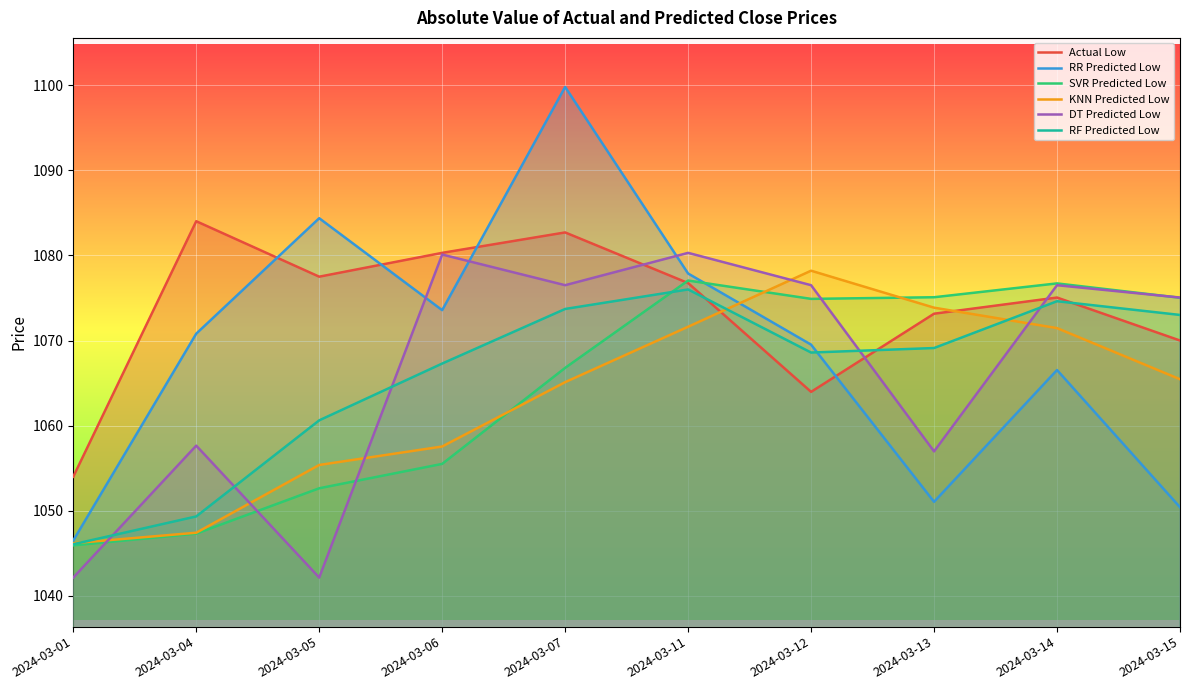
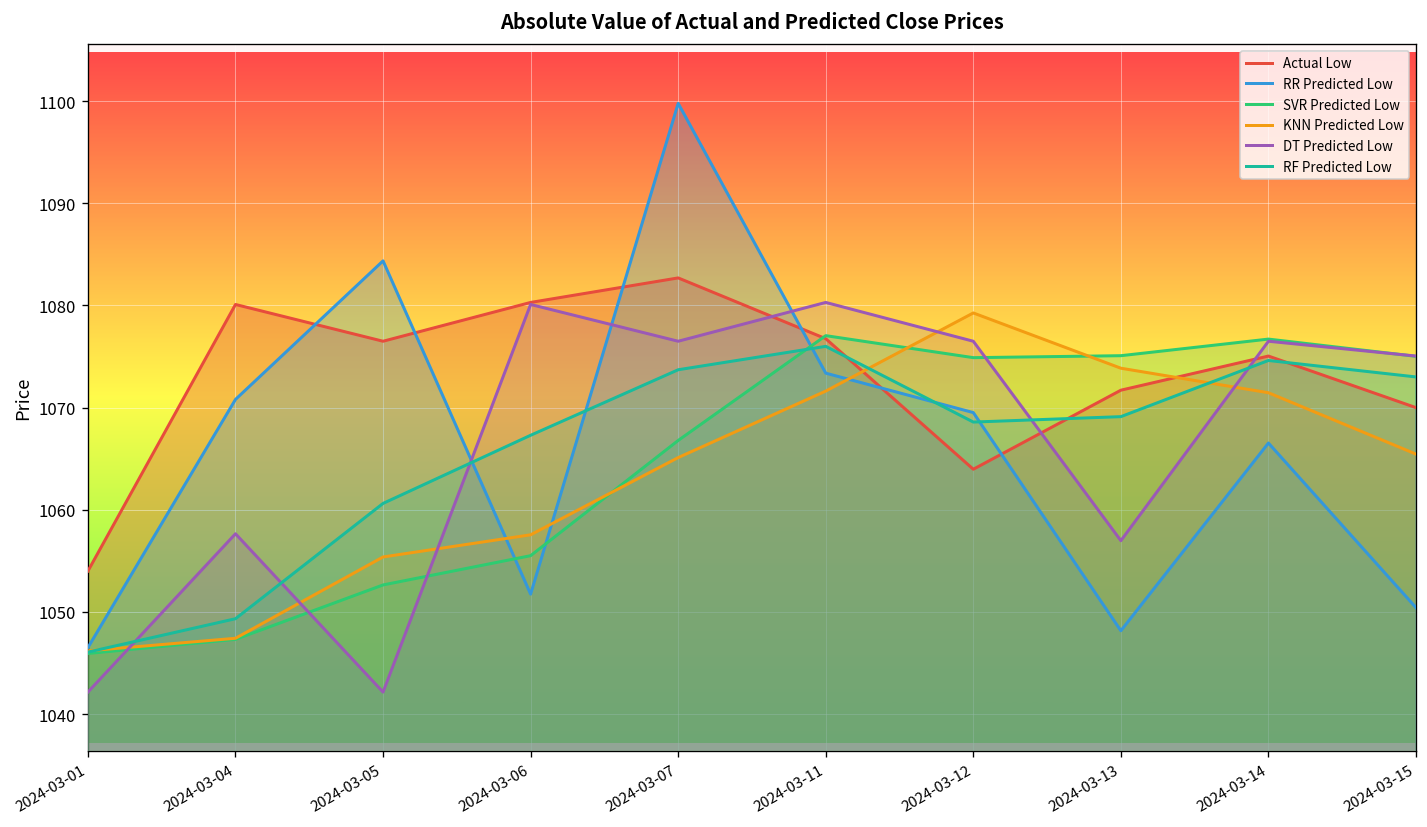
Actual Low, 2024-03-04: 1084 -> 1080
Actual Low, 2024-03-05: 1078 -> 1077
RR Predicted Low, 2024-03-06: 1074 -> 1052
RR Predicted Low, 2024-03-11: 1078 -> 1073
KNN Predicted Low, 2024-03-12: 1078 -> 1079
Actual Low, 2024-03-13: 1073 -> 1072
RR Predicted Low, 2024-03-13: 1051 -> 1048
